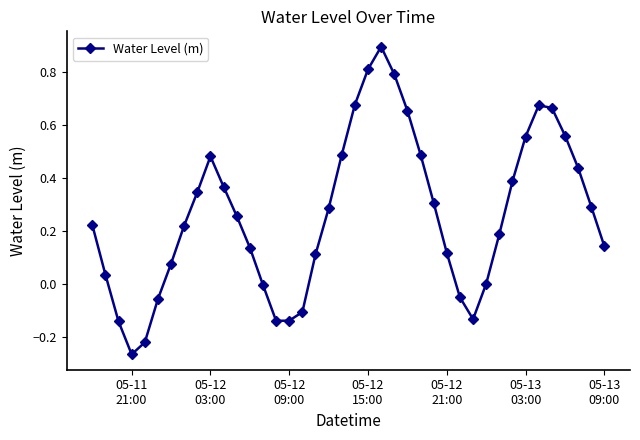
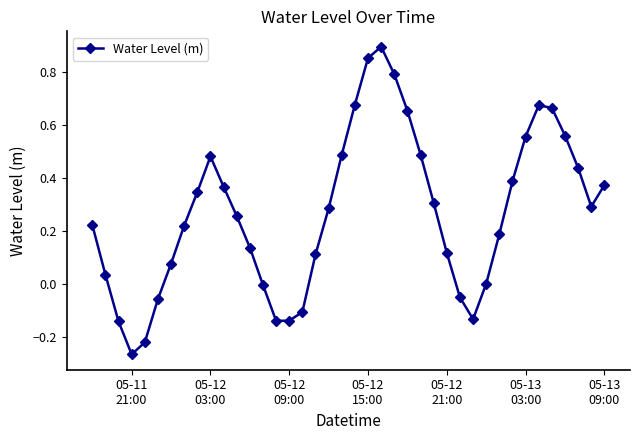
05-12 15:00: 0.81 -> 0.85
05-13 09:00: 0.14 -> 0.37
